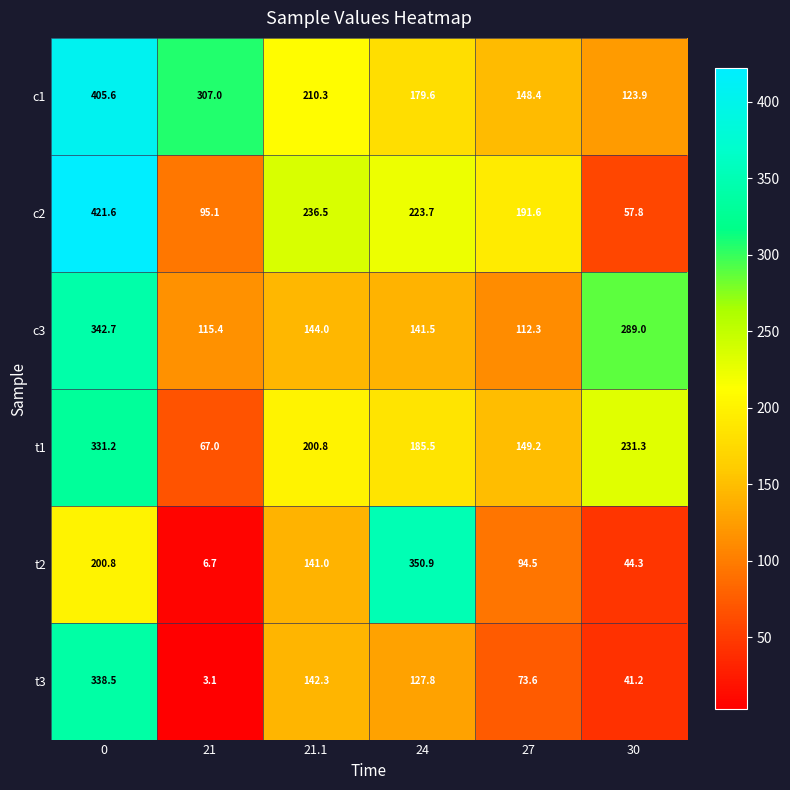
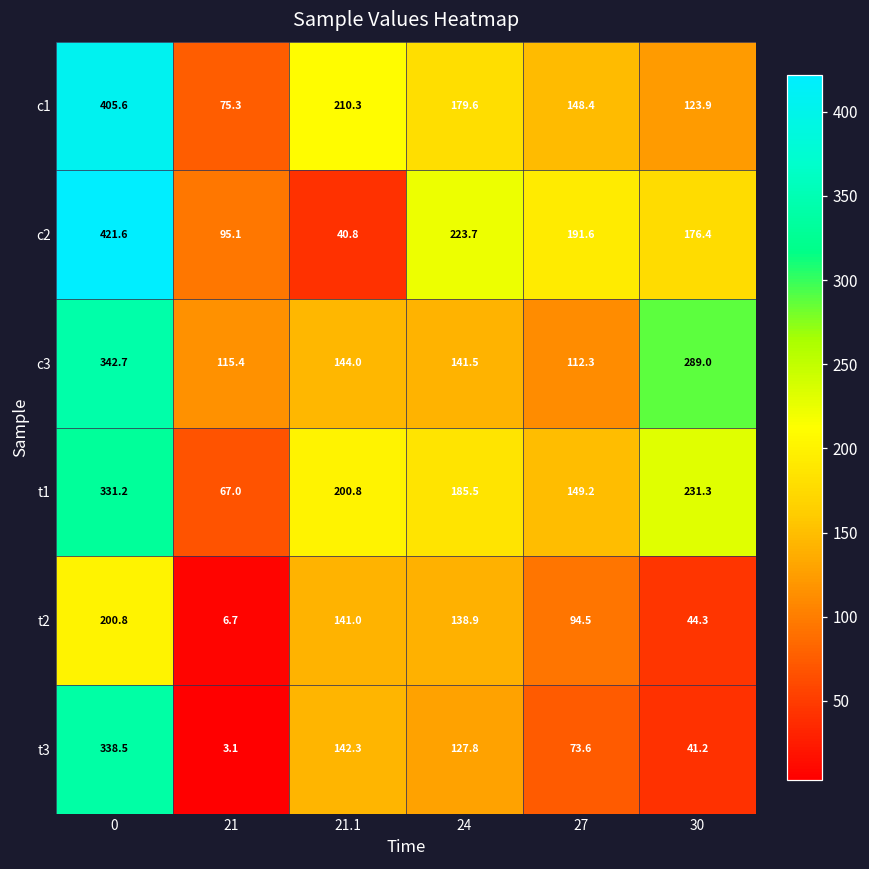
c1, 21: 307.0 -> 75.3
c2, 21.1: 236.5 -> 40.8
c2, 30: 57.8 -> 176.4
t2, 24: 350.9 -> 138.9
